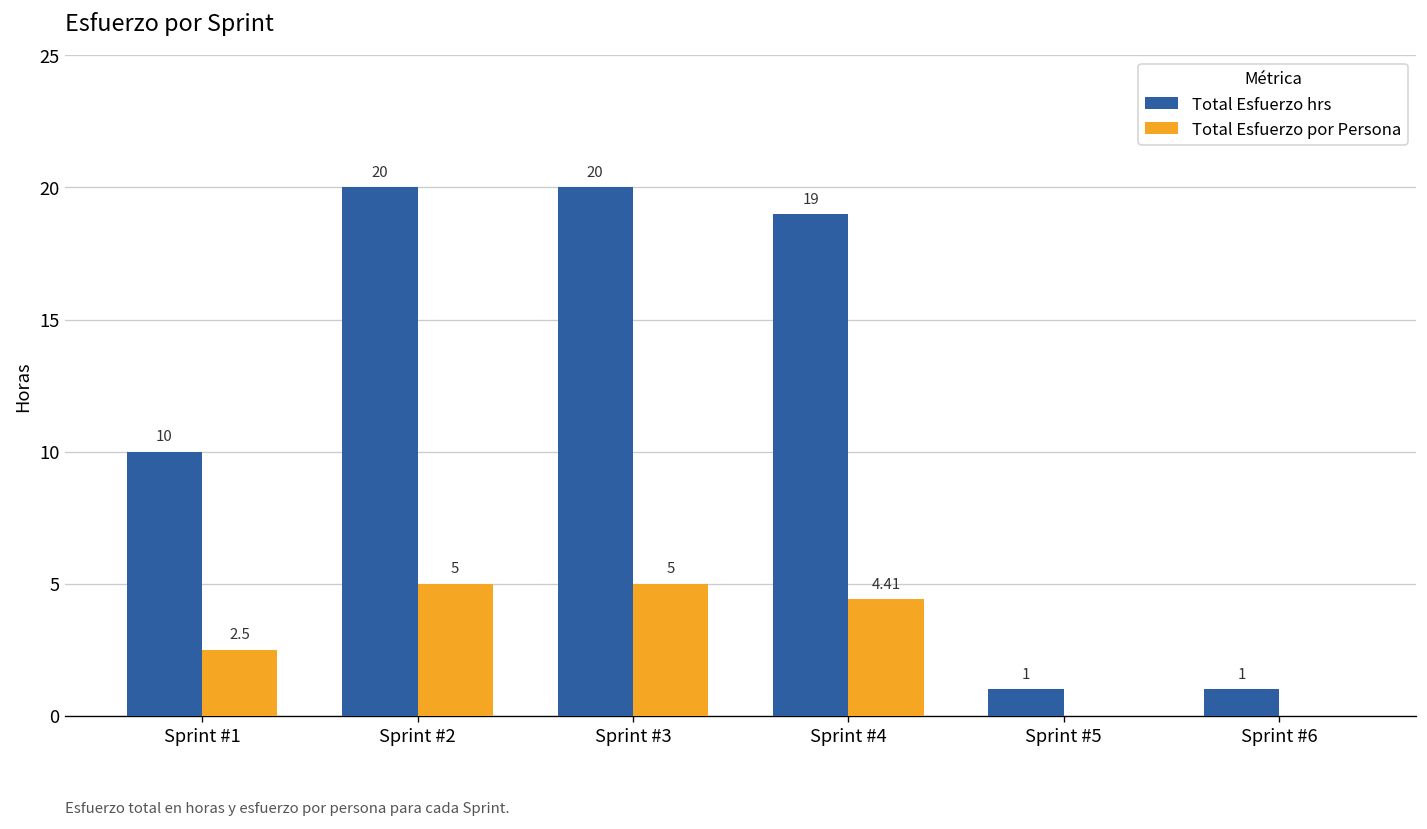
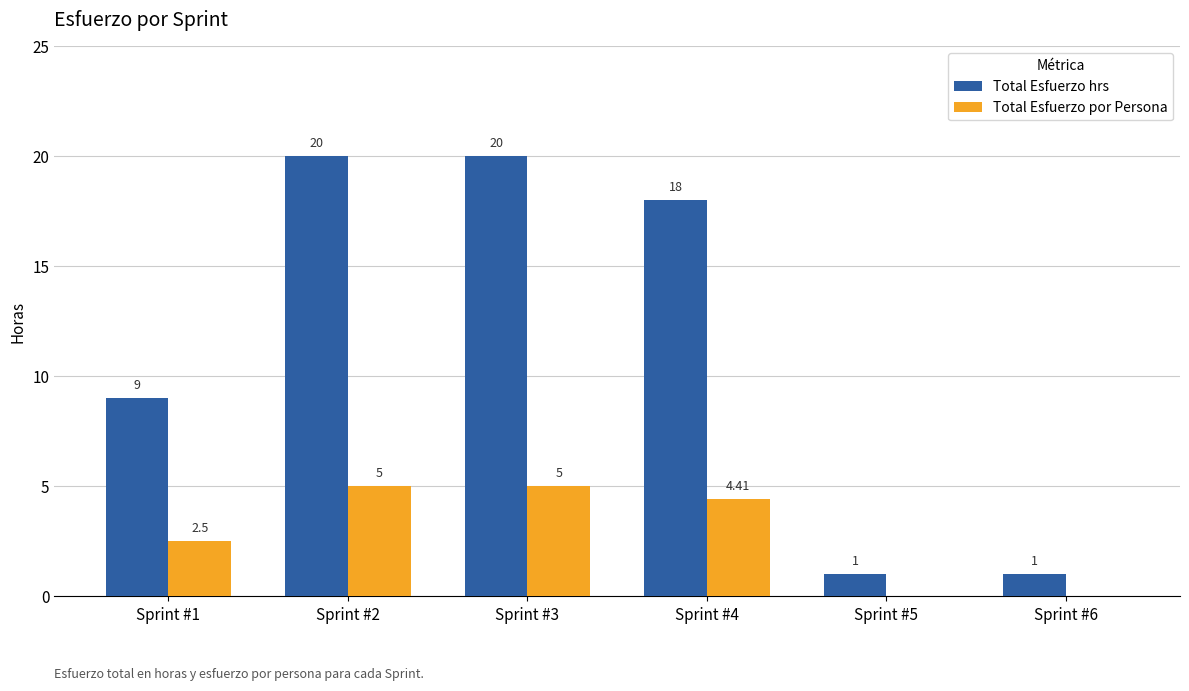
Total Esfuerzo hrs, Sprint #1: 10 -> 9
Total Esfuerzo hrs, Sprint #4: 19 -> 18
